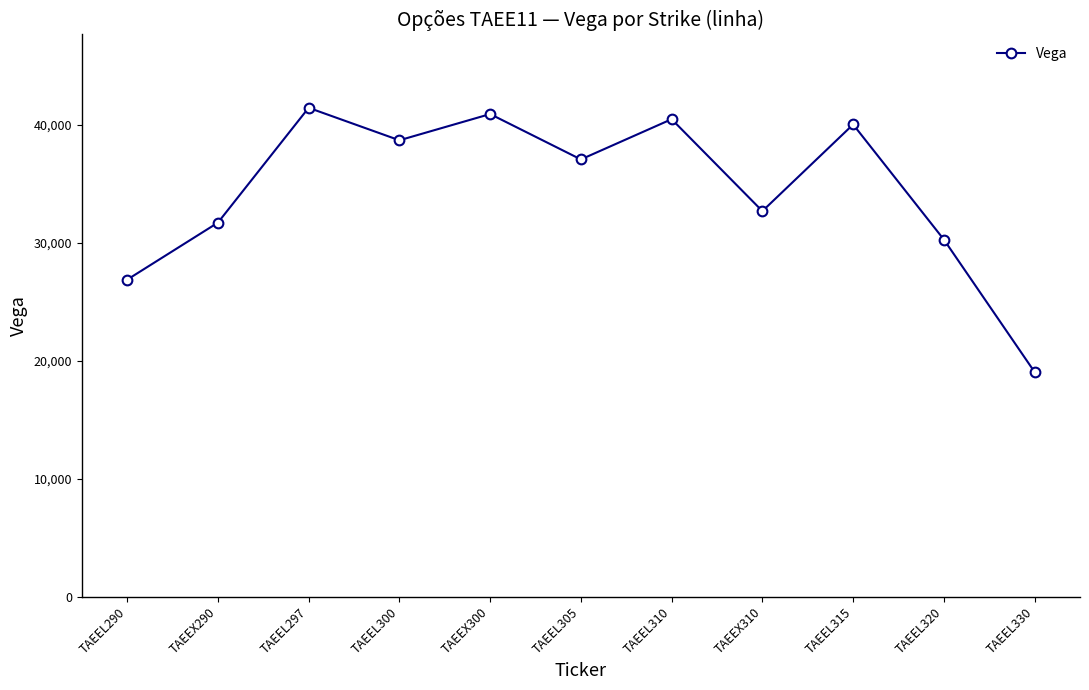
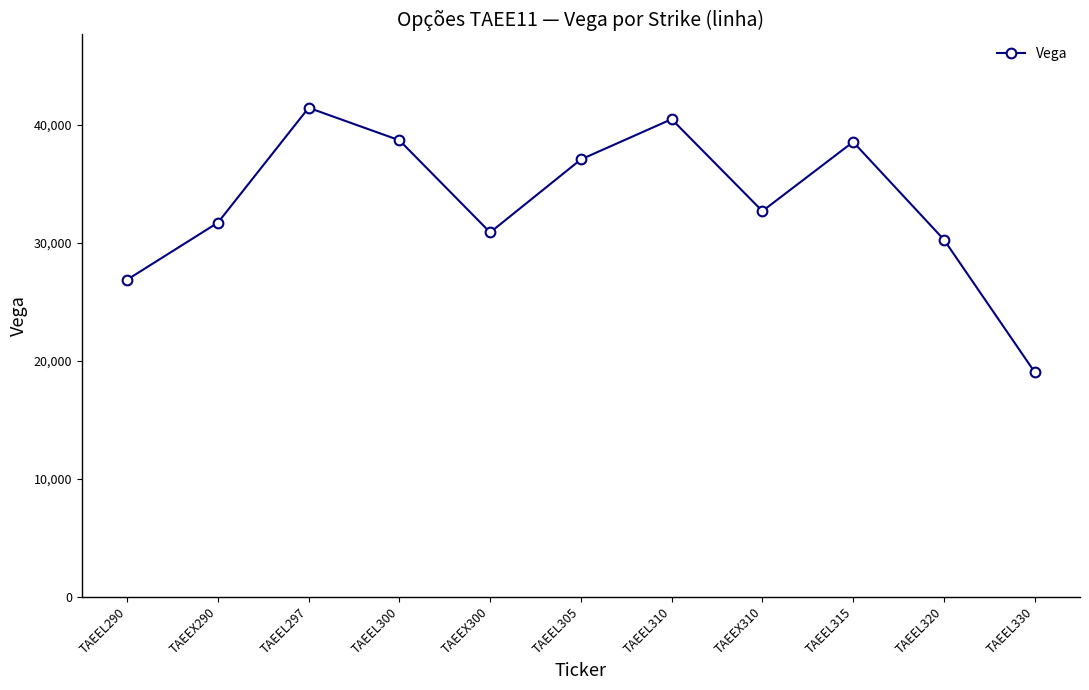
TAEEX300: 40,900 -> 30,900
TAEEL315: 40,000 -> 38,500
